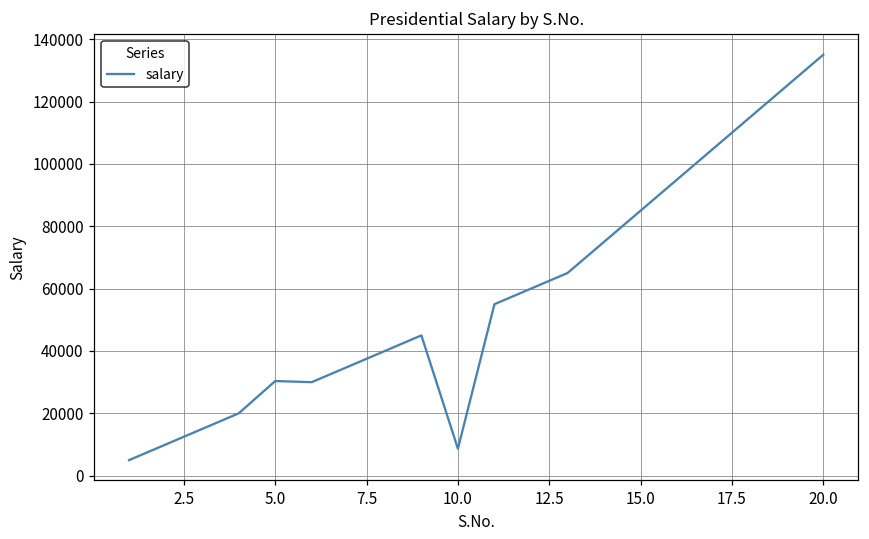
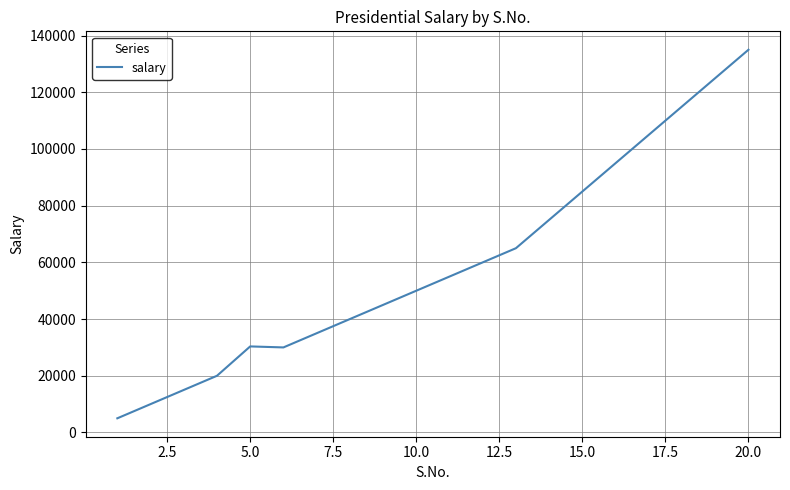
10.0: 9000 -> 50000
